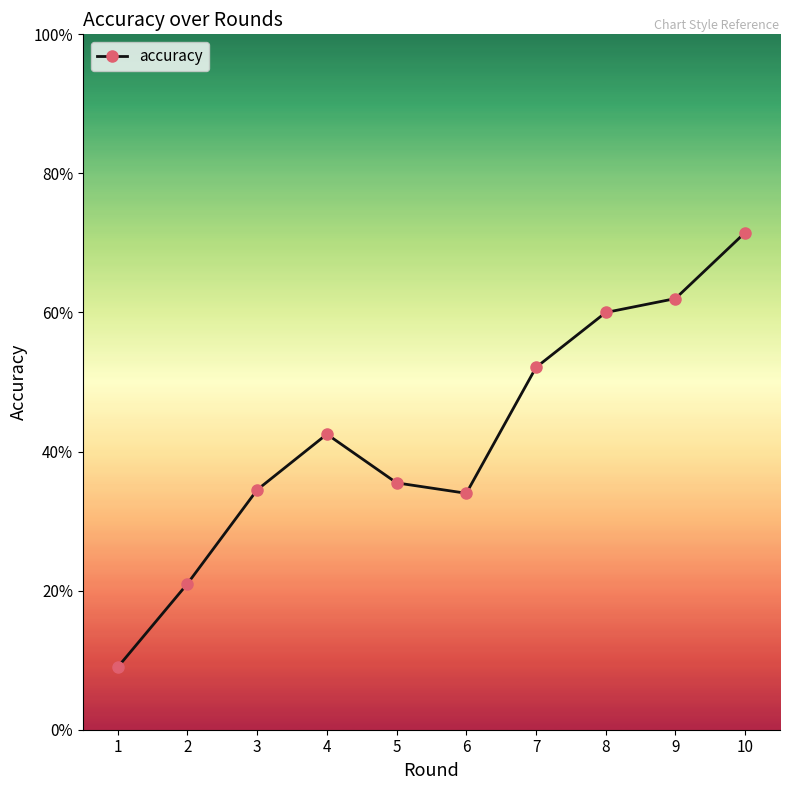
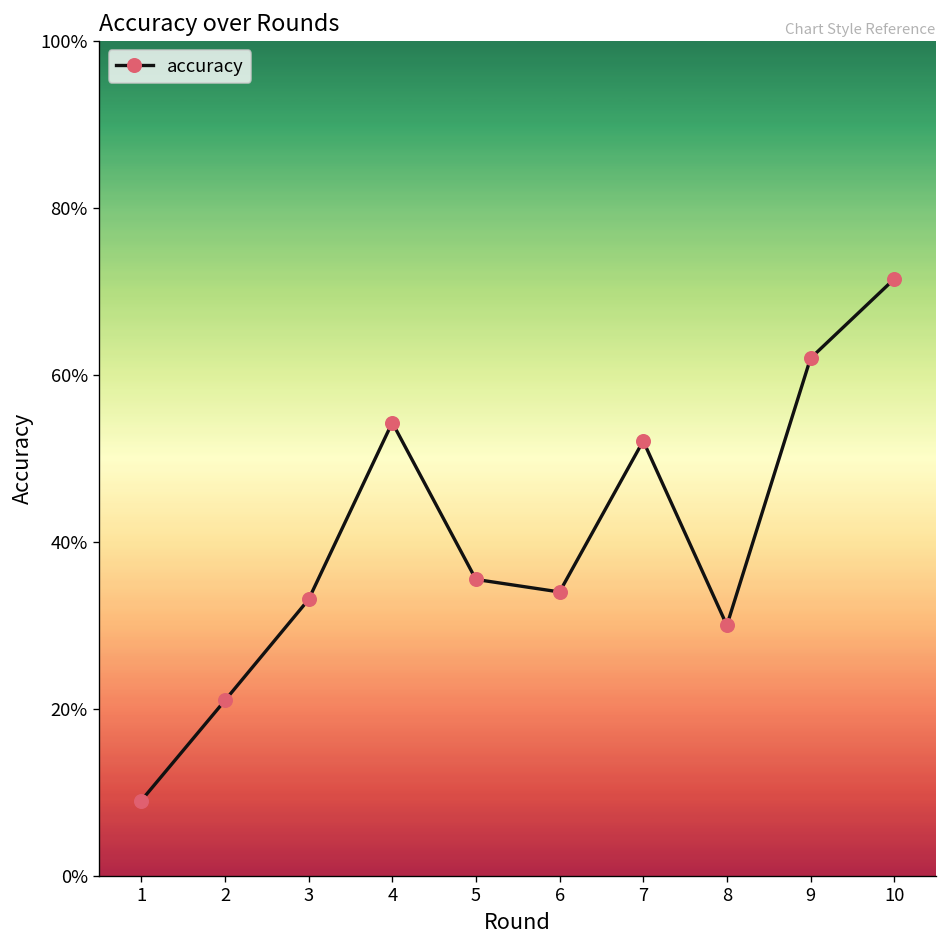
3: 35% -> 33%
4: 43% -> 54%
8: 60% -> 30%
